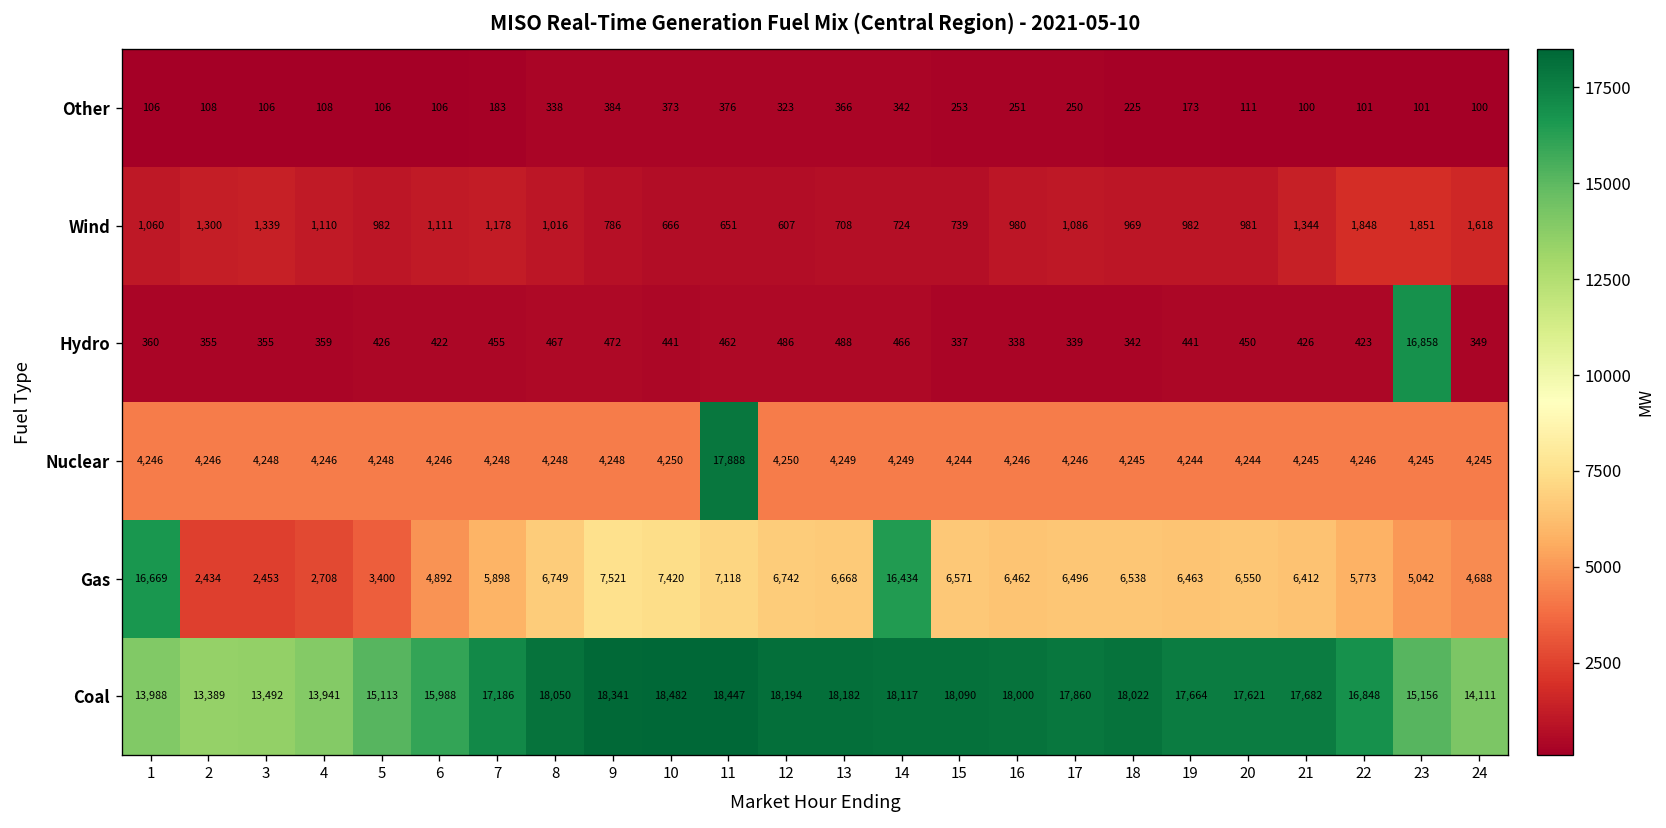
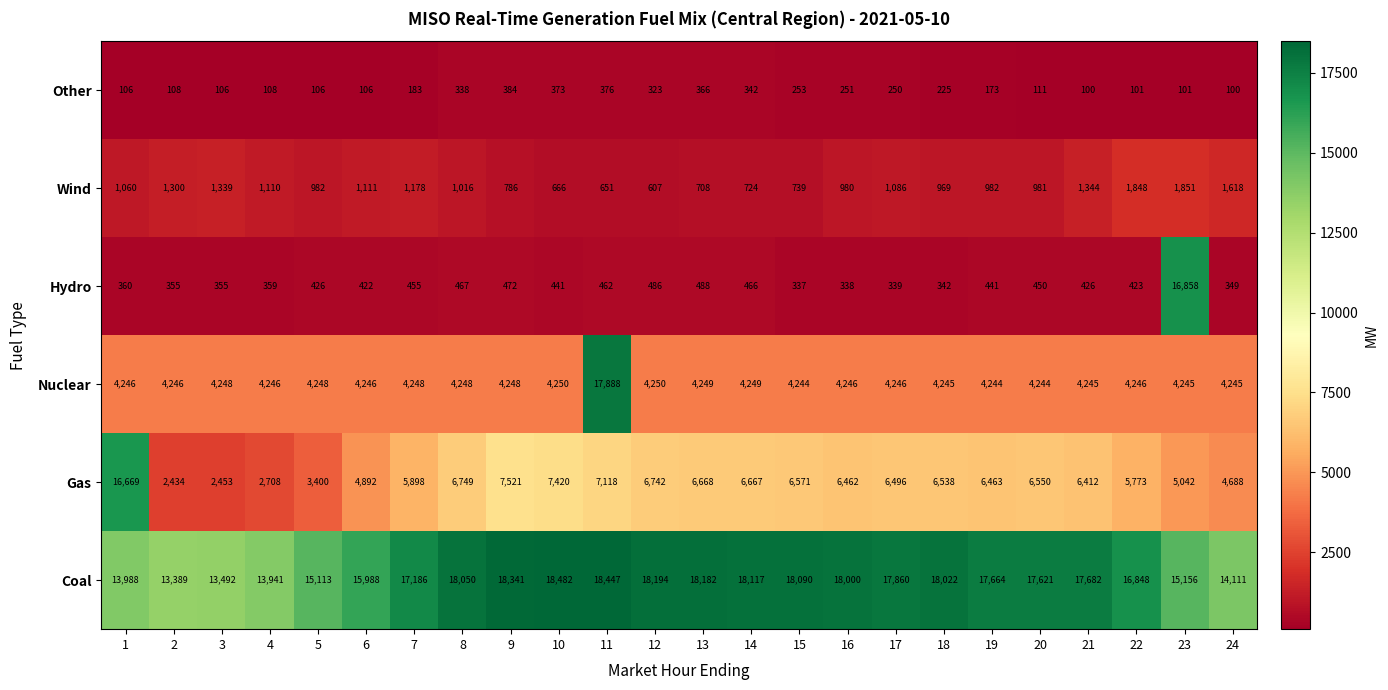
Gas, 14: 16,434 -> 6,667
